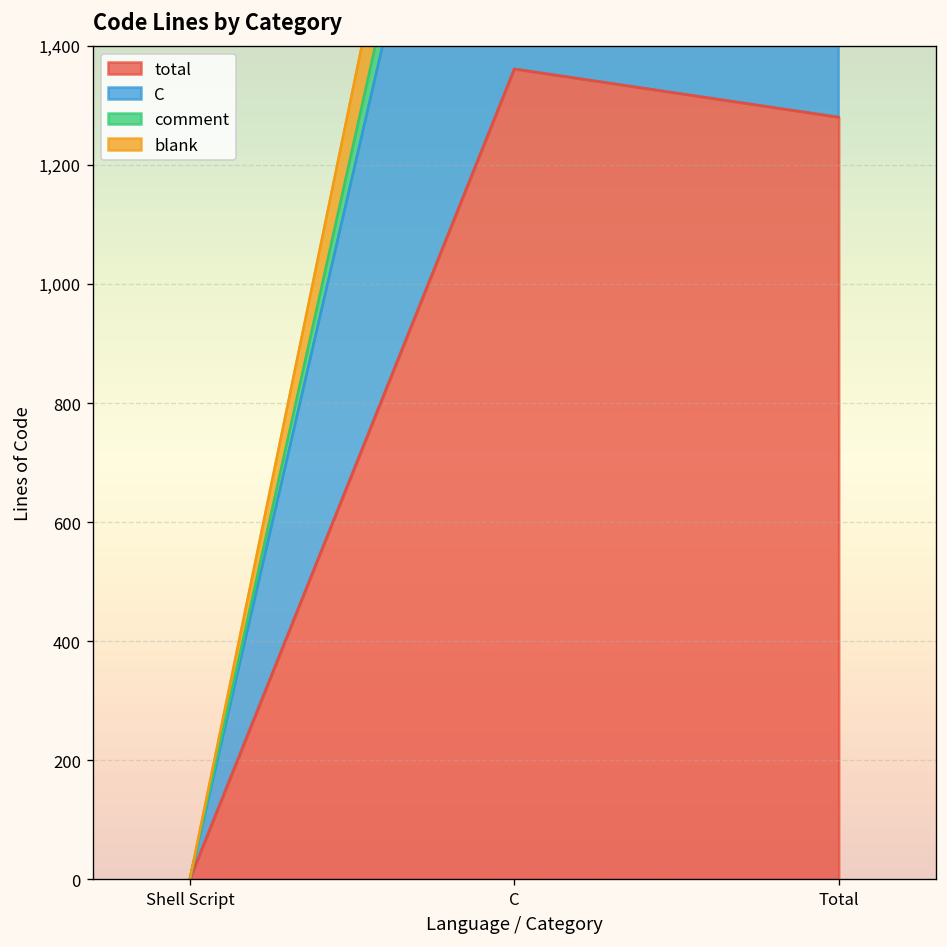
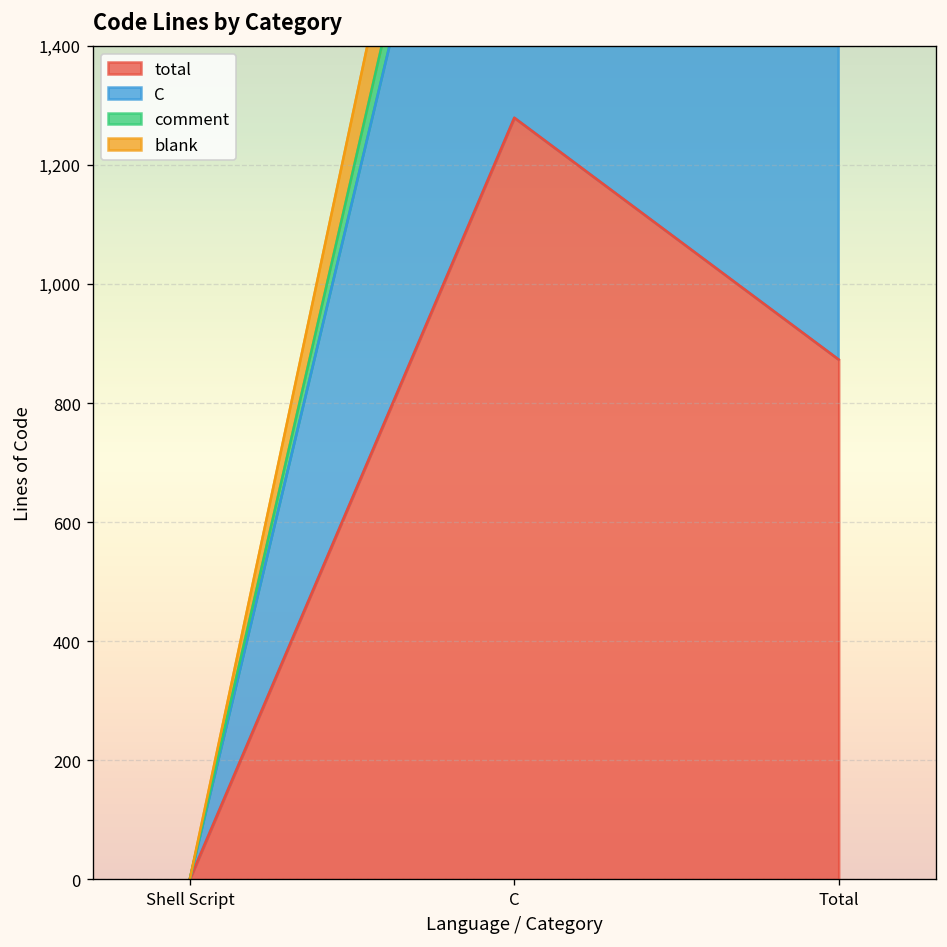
total, C: 1,360 -> 1,280
total, Total: 1,280 -> 870
